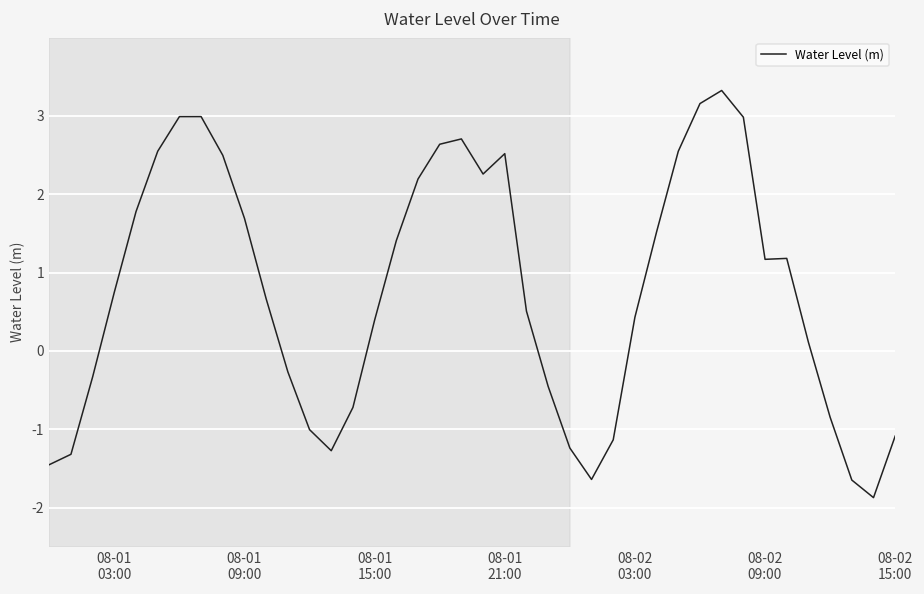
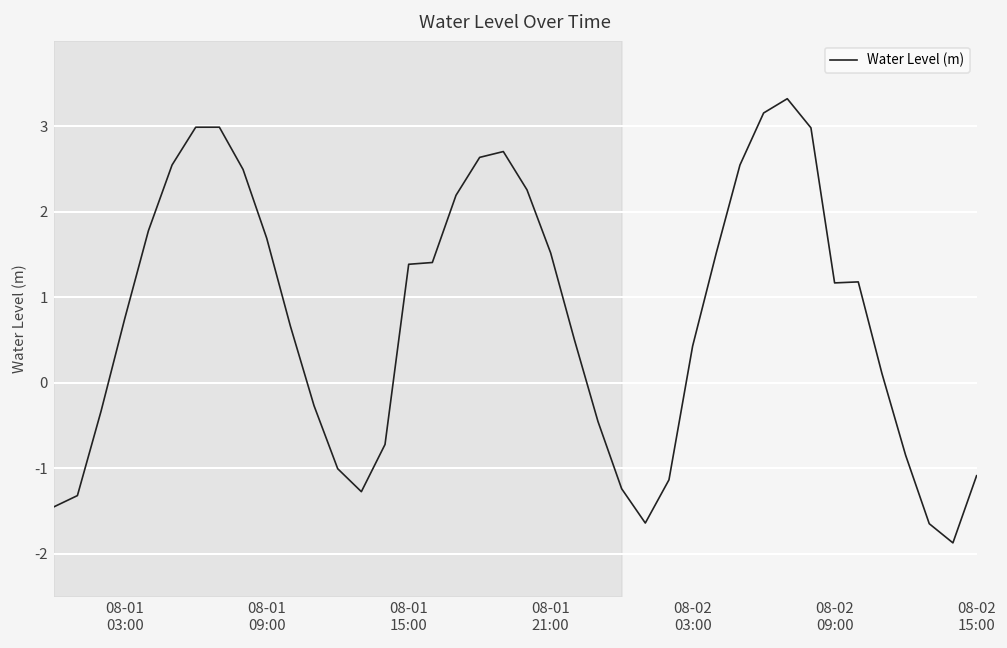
08-01 15:00: 0.4 -> 1.4
08-01 21:00: 2.5 -> 1.5
